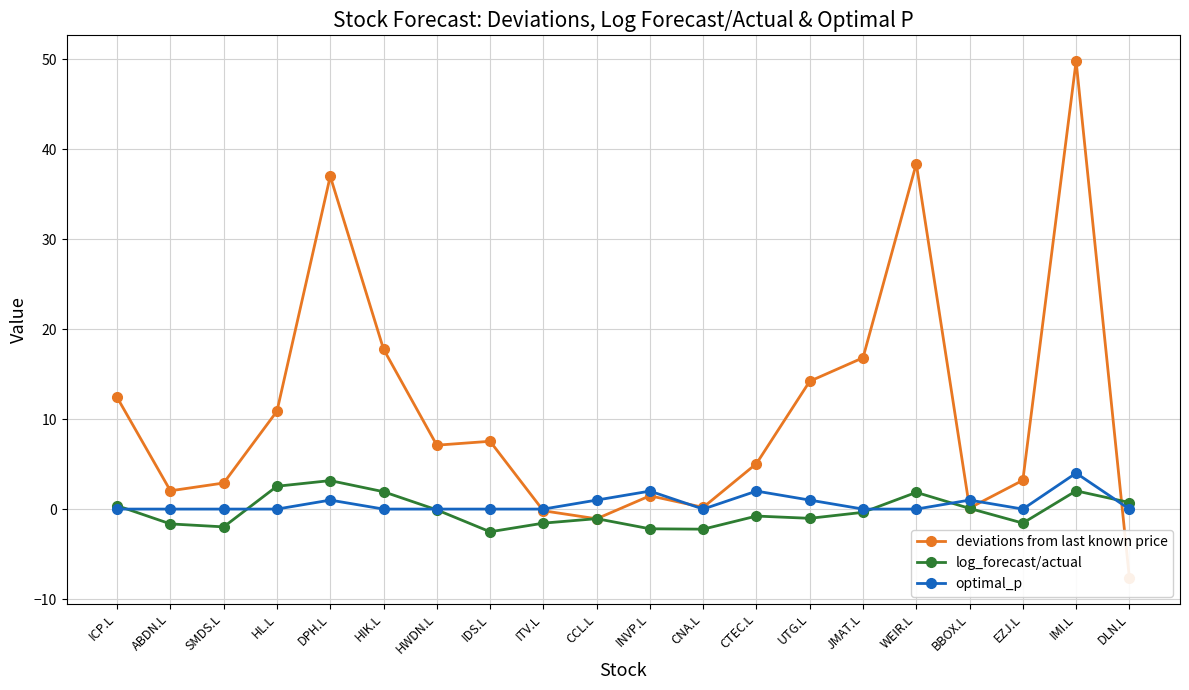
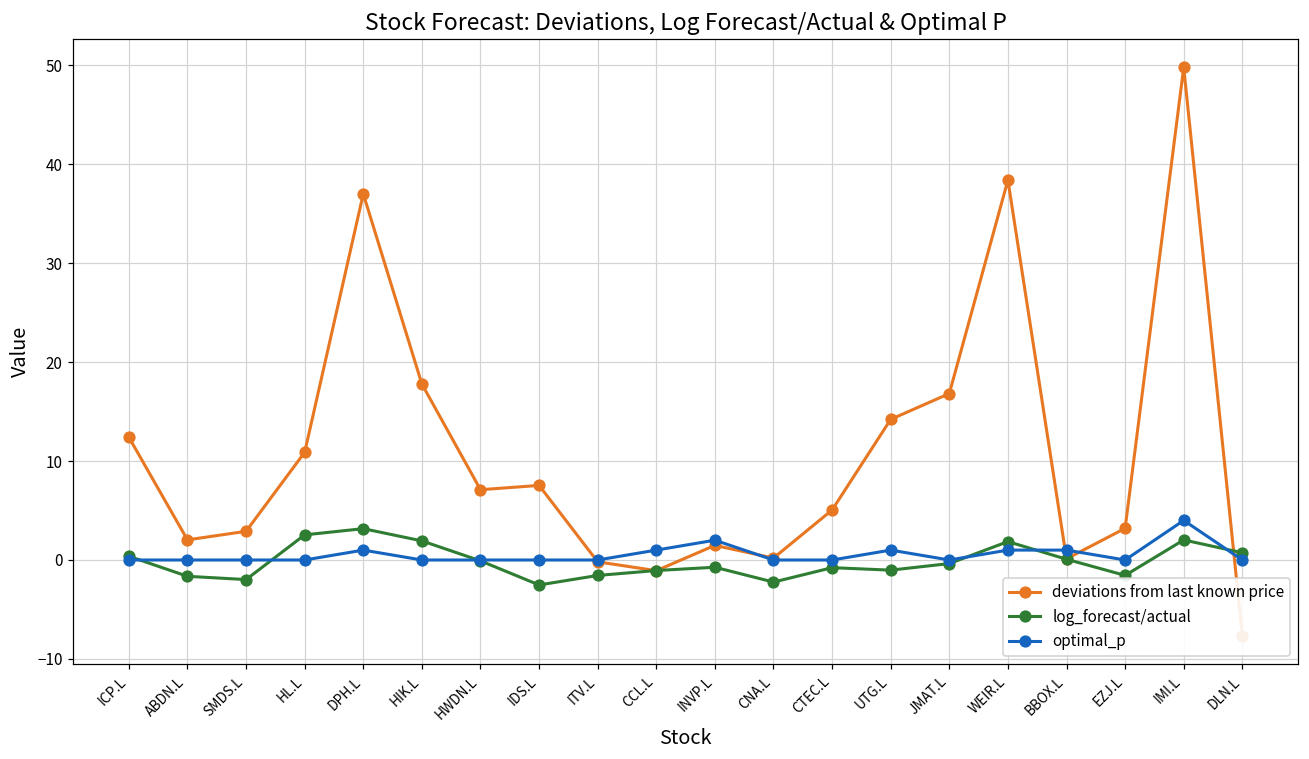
log_forecast/actual, INVP.L: -2 -> -1
optimal_p, CTEC.L: 2 -> 0
optimal_p, WEIR.L: 0 -> 1
